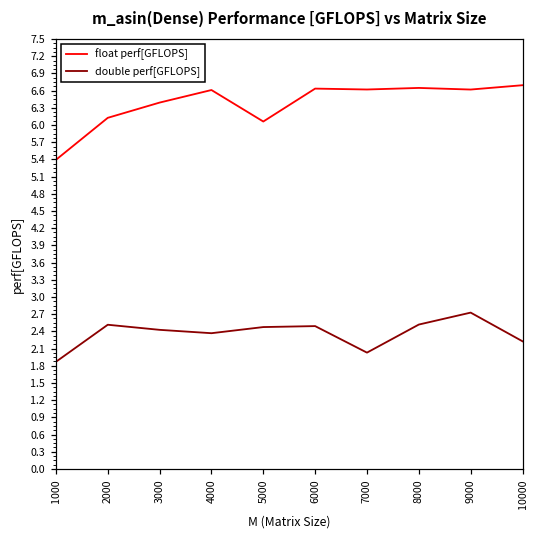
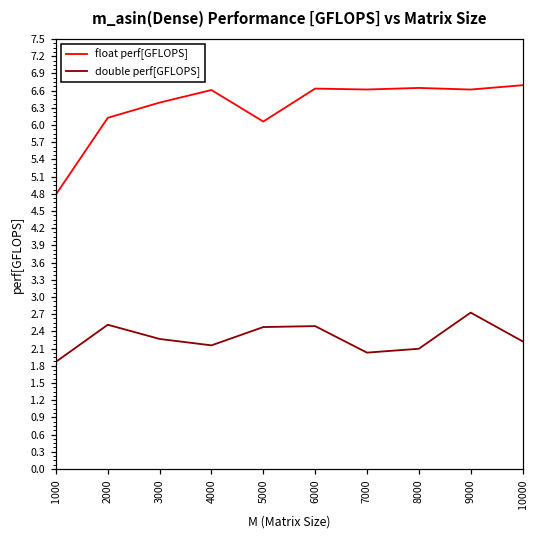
float perf[GFLOPS], 1000: 5.4 -> 4.8
double perf[GFLOPS], 3000: 2.4 -> 2.3
double perf[GFLOPS], 4000: 2.4 -> 2.2
double perf[GFLOPS], 8000: 2.5 -> 2.1
